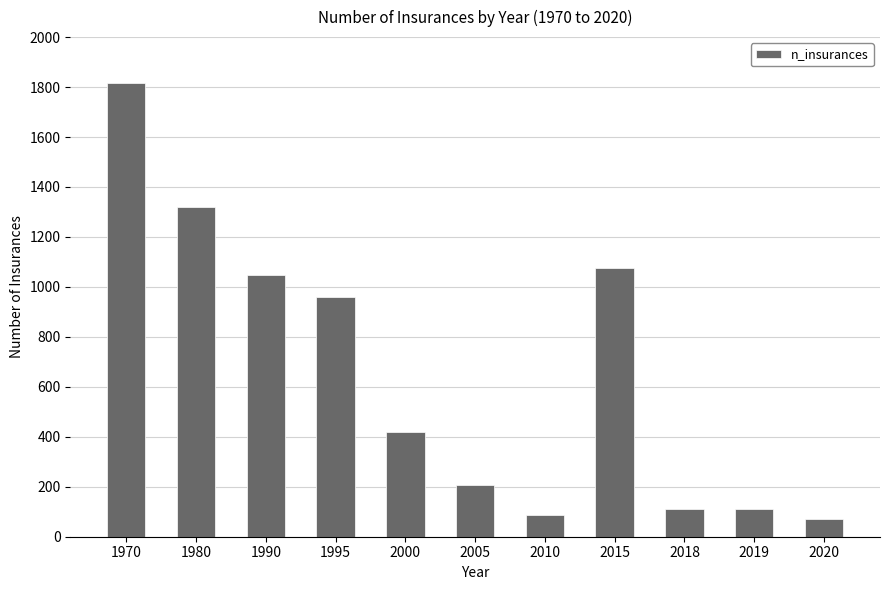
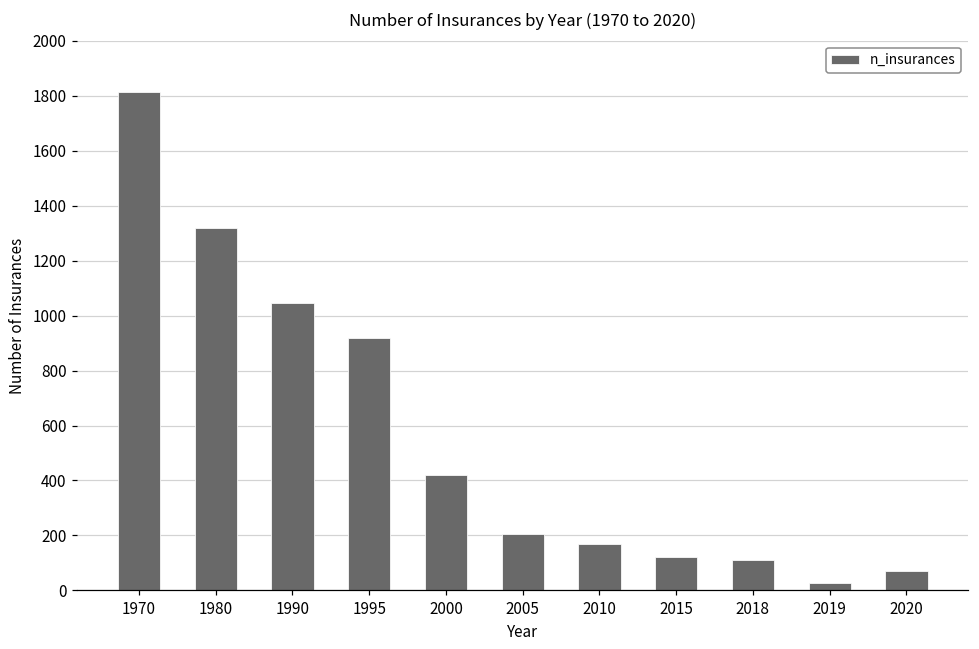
1995: 960 -> 920
2010: 90 -> 170
2015: 1080 -> 120
2019: 110 -> 30
